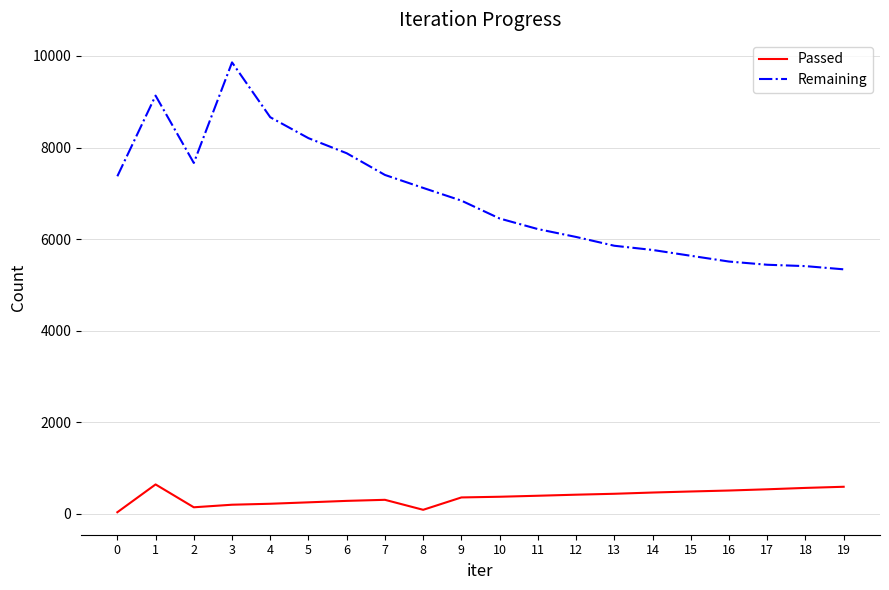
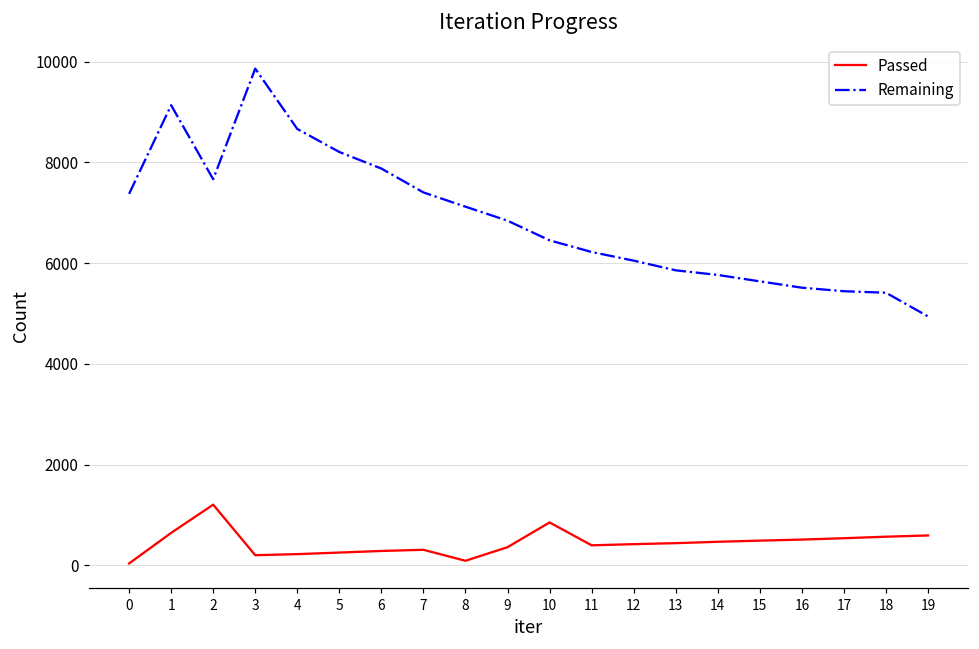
Passed, 2: 100 -> 1200
Passed, 10: 400 -> 900
Remaining, 19: 5300 -> 4900
